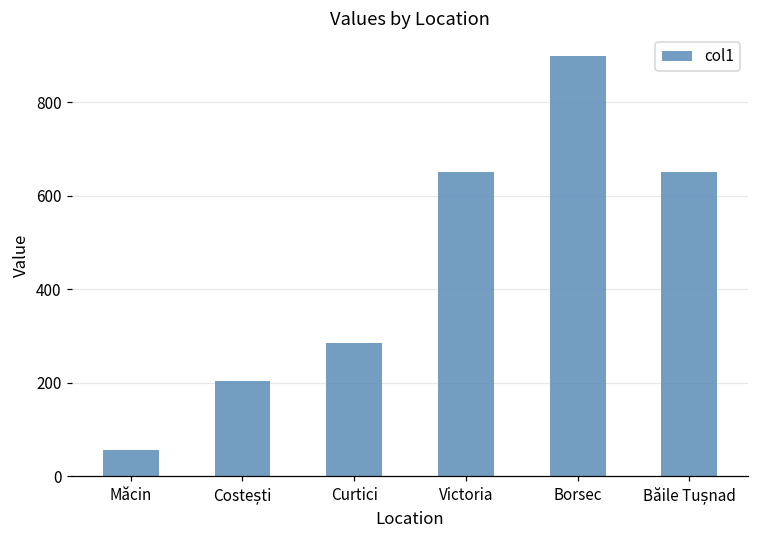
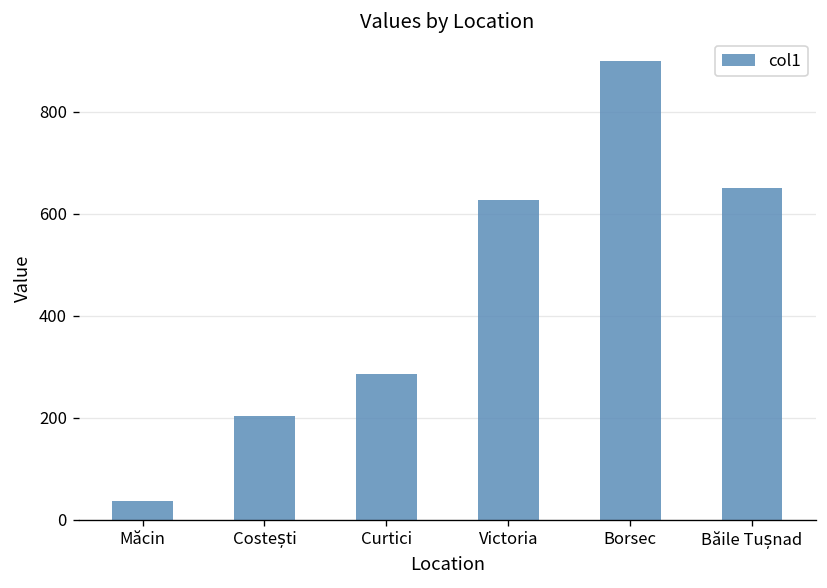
Măcin: 60 -> 40
Victoria: 650 -> 630
